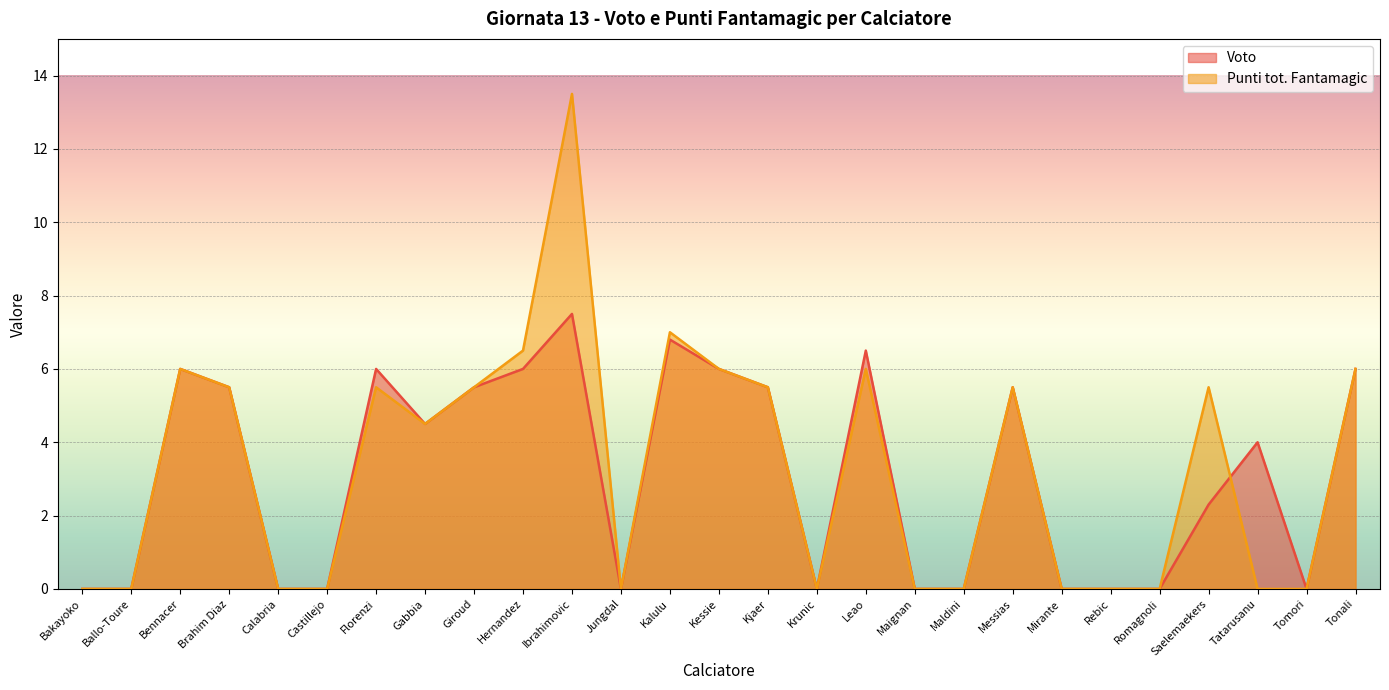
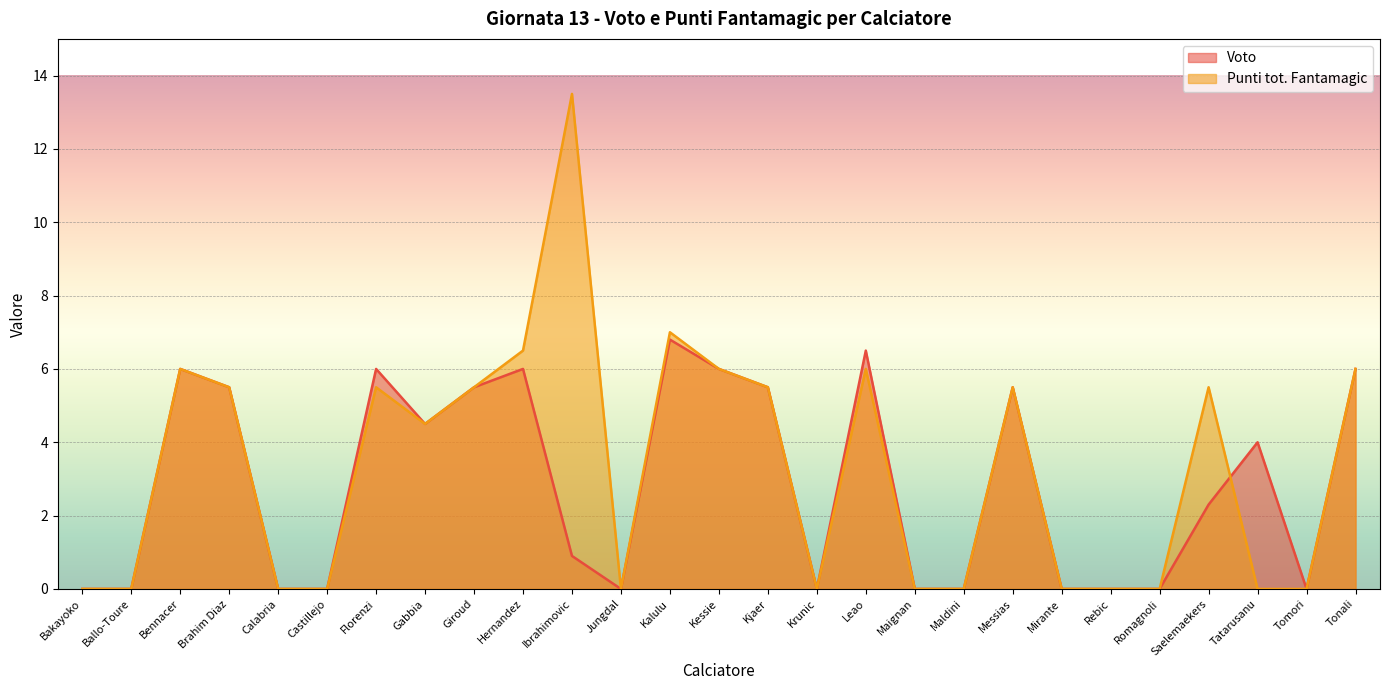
Voto, Ibrahimovic: 7.5 -> 0.9
